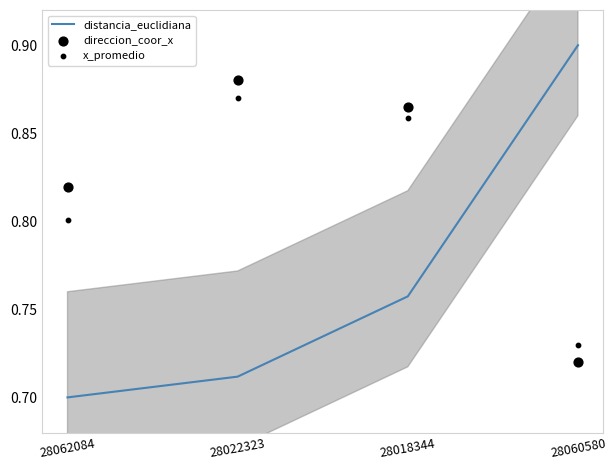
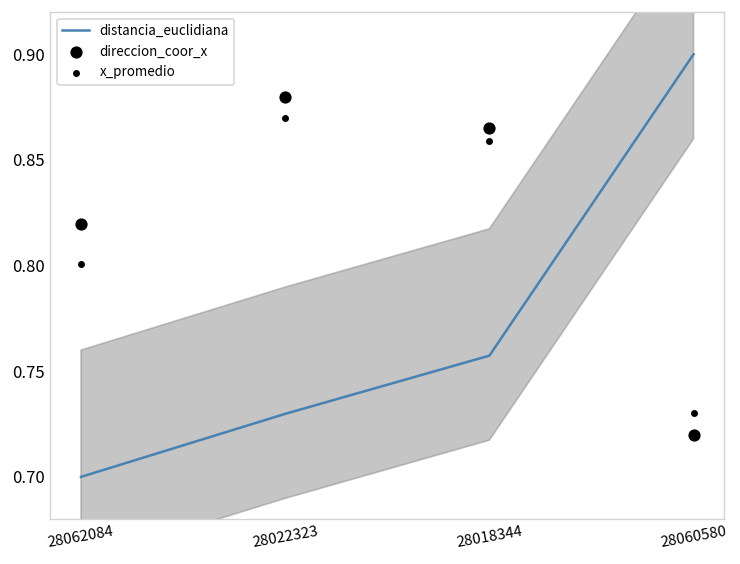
distancia_euclidiana, 28022323: 0.712 -> 0.730
